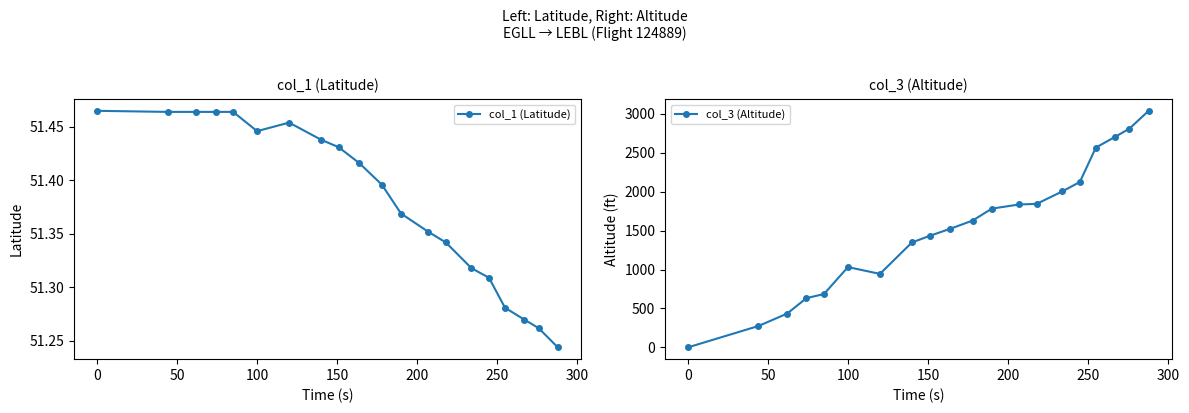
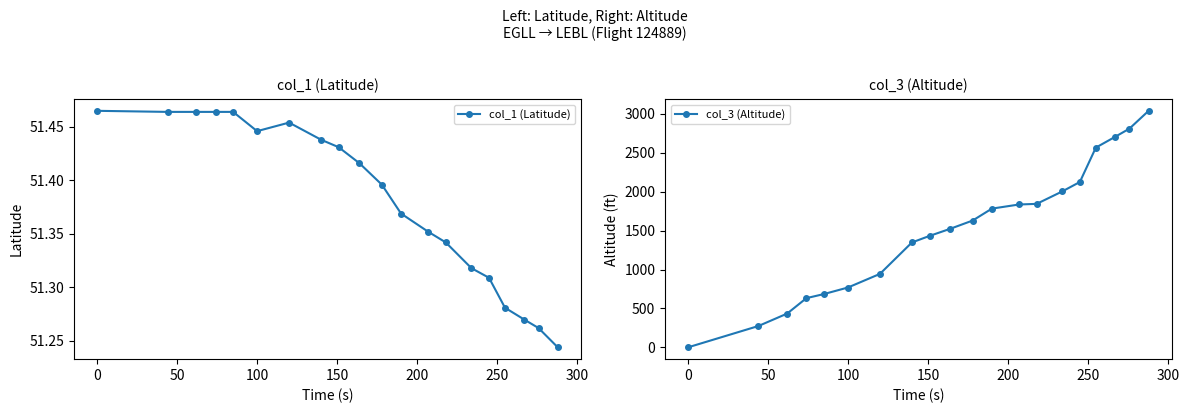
col_3 (Altitude), 100: 1000 -> 800
